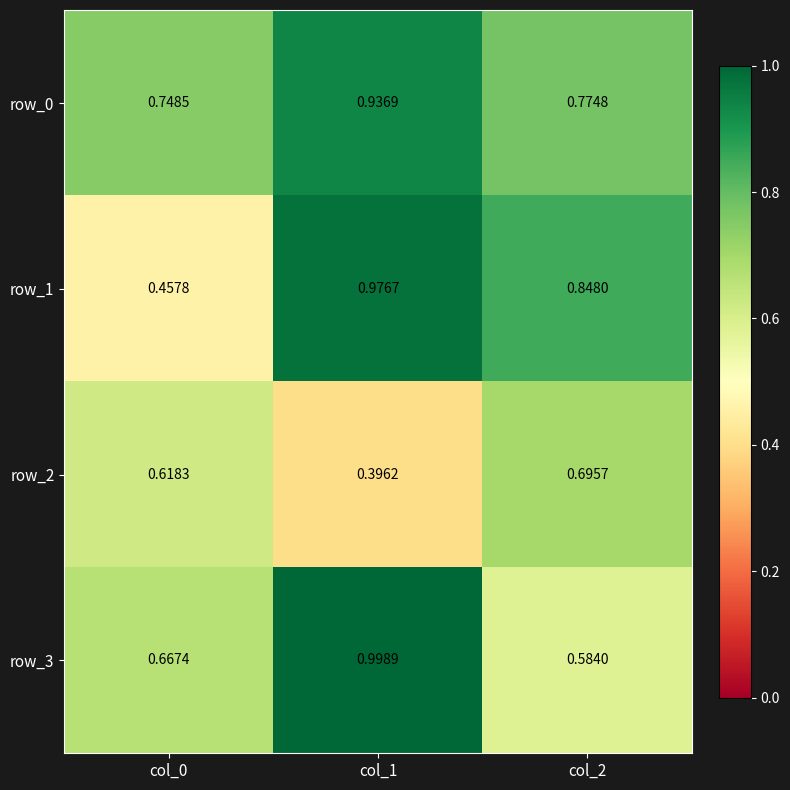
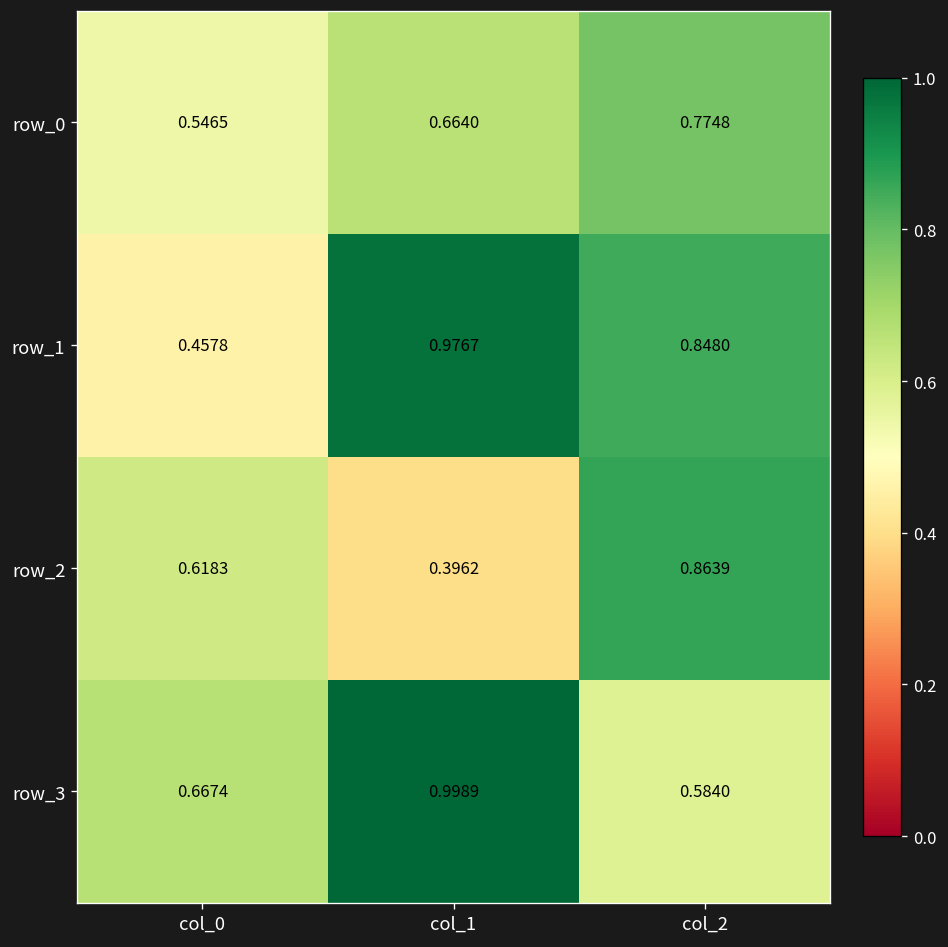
row_0, col_0: 0.7485 -> 0.5465
row_0, col_1: 0.9369 -> 0.6640
row_2, col_2: 0.6957 -> 0.8639
